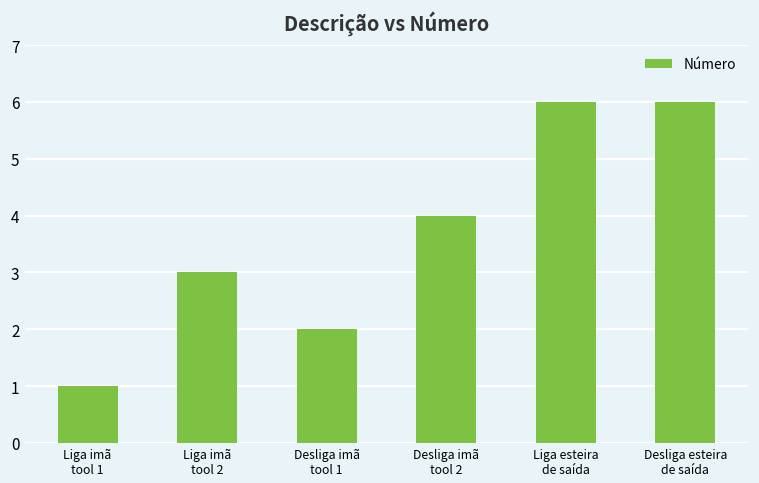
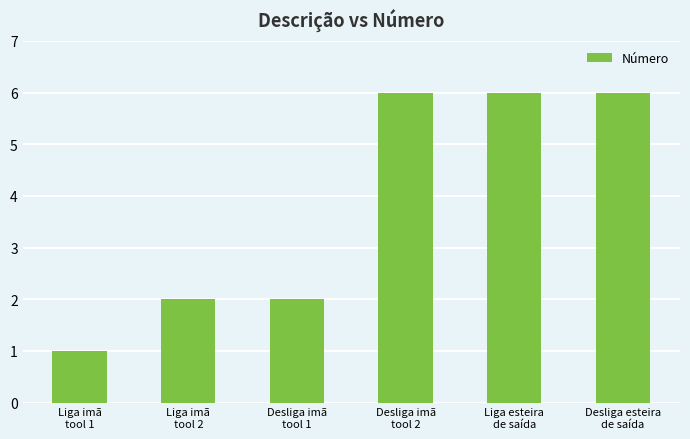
Liga imã tool 2: 3 -> 2
Desliga imã tool 2: 4 -> 6
